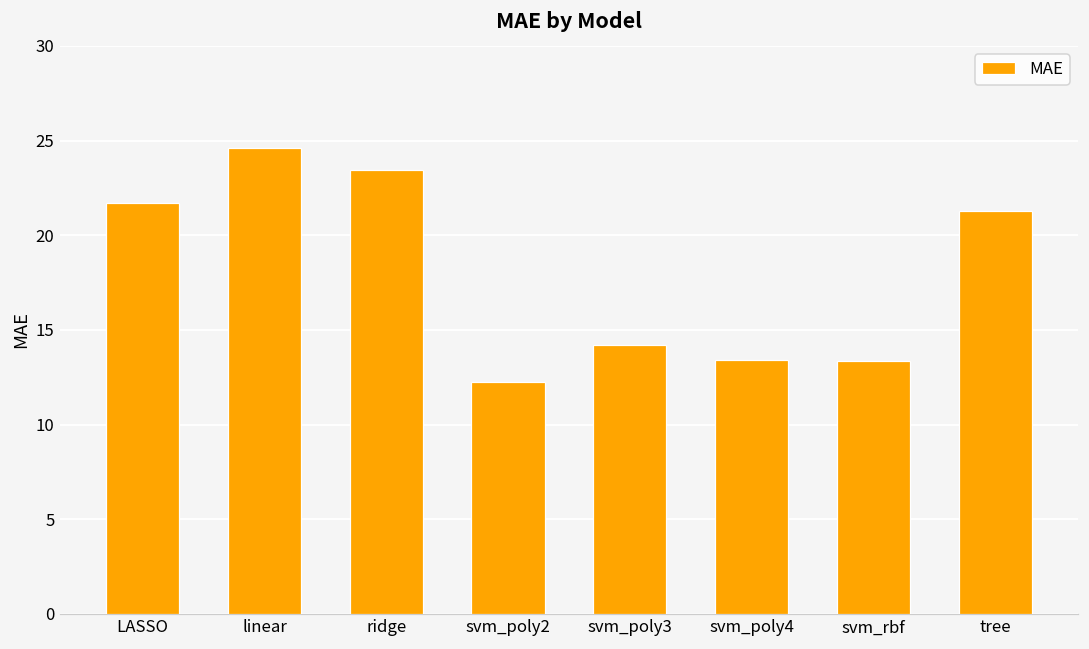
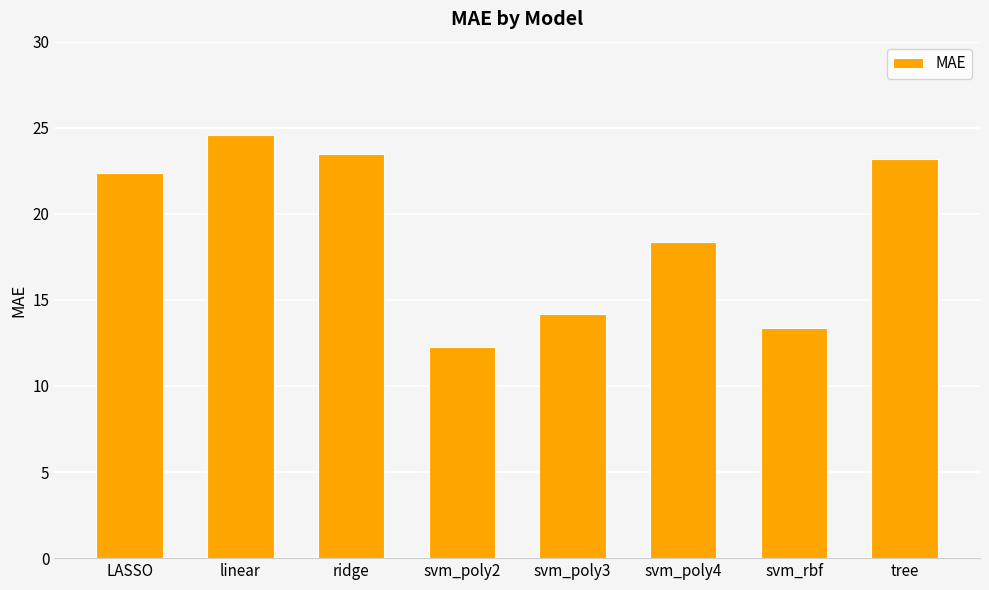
LASSO: 21.7 -> 22.4
svm_poly4: 13.4 -> 18.3
tree: 21.3 -> 23.2
